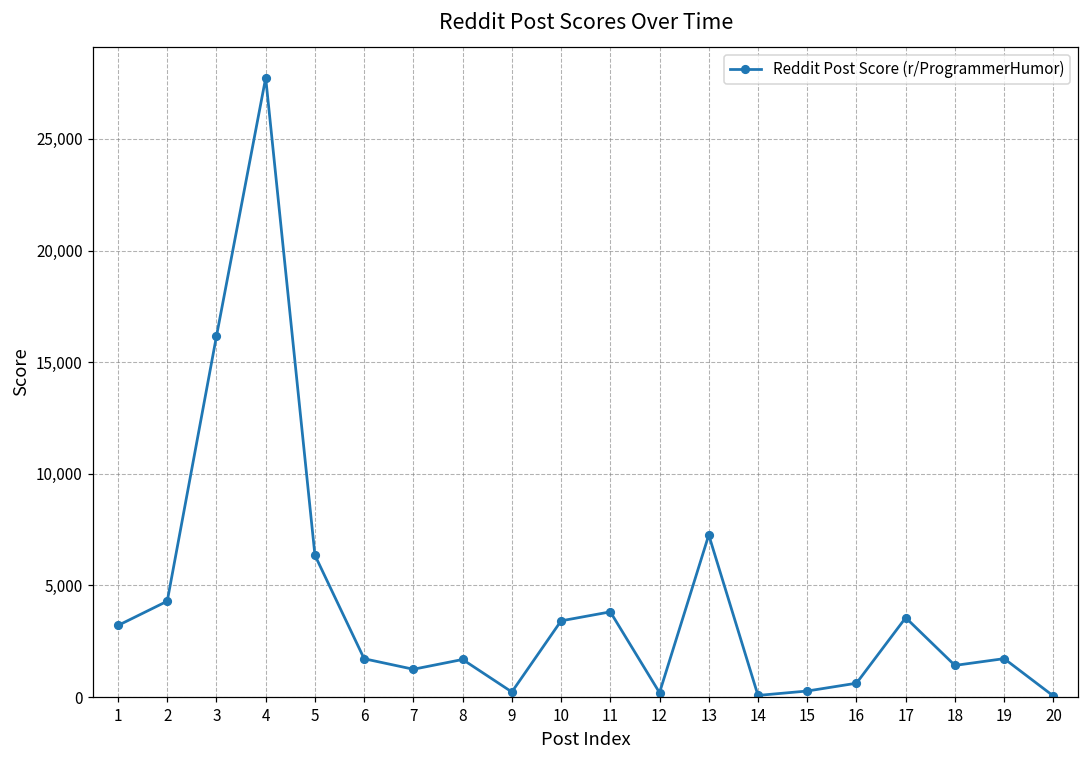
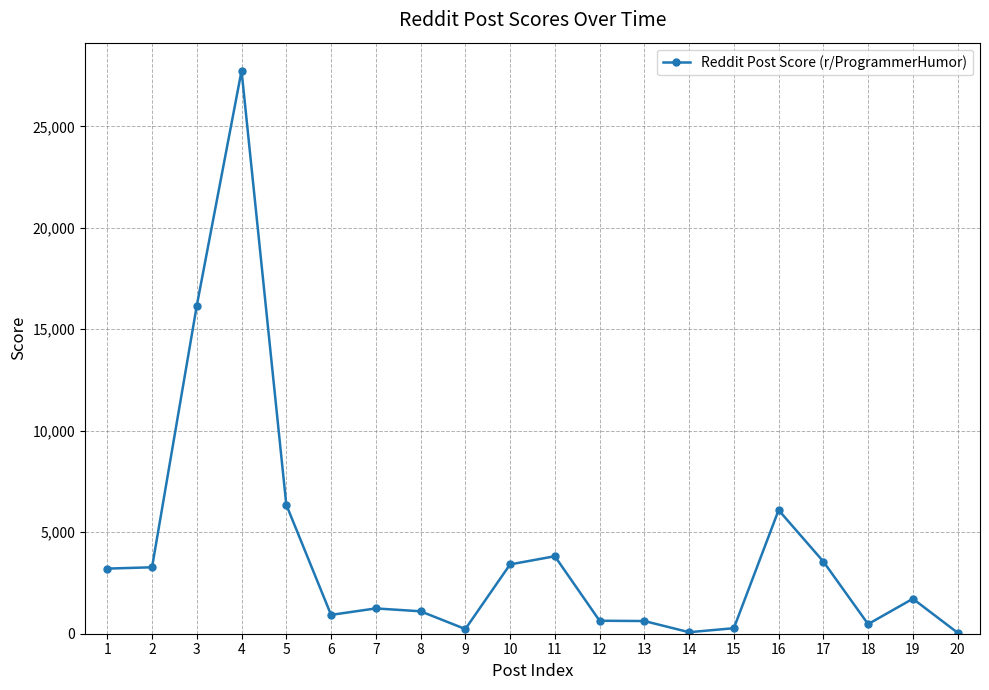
2: 4,300 -> 3,300
6: 1,700 -> 900
8: 1,700 -> 1,100
12: 200 -> 600
13: 7,300 -> 600
16: 600 -> 6,100
18: 1,400 -> 500
